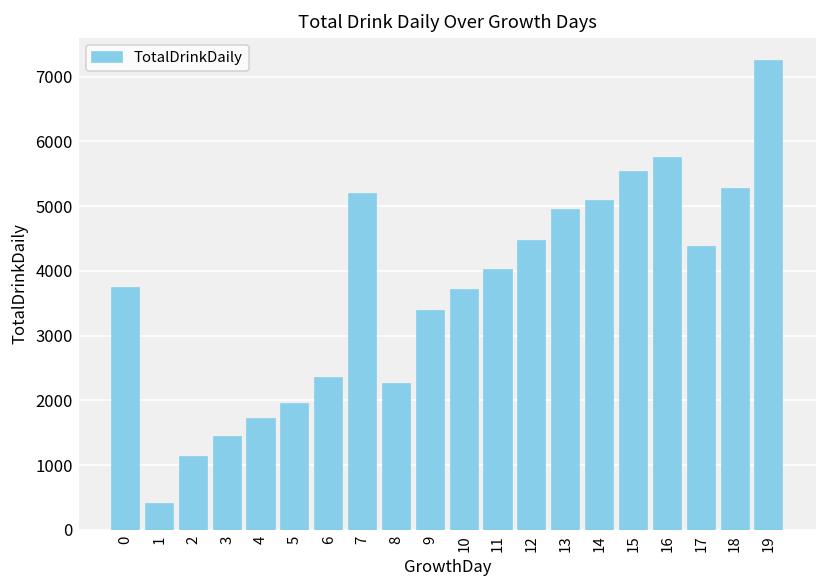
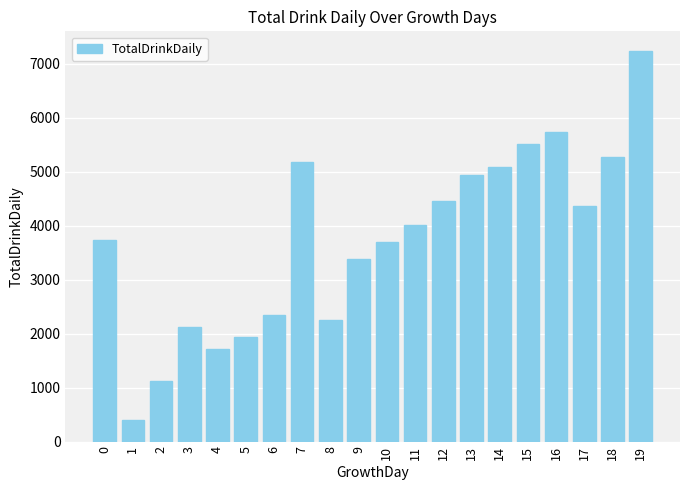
3: 1400 -> 2100
